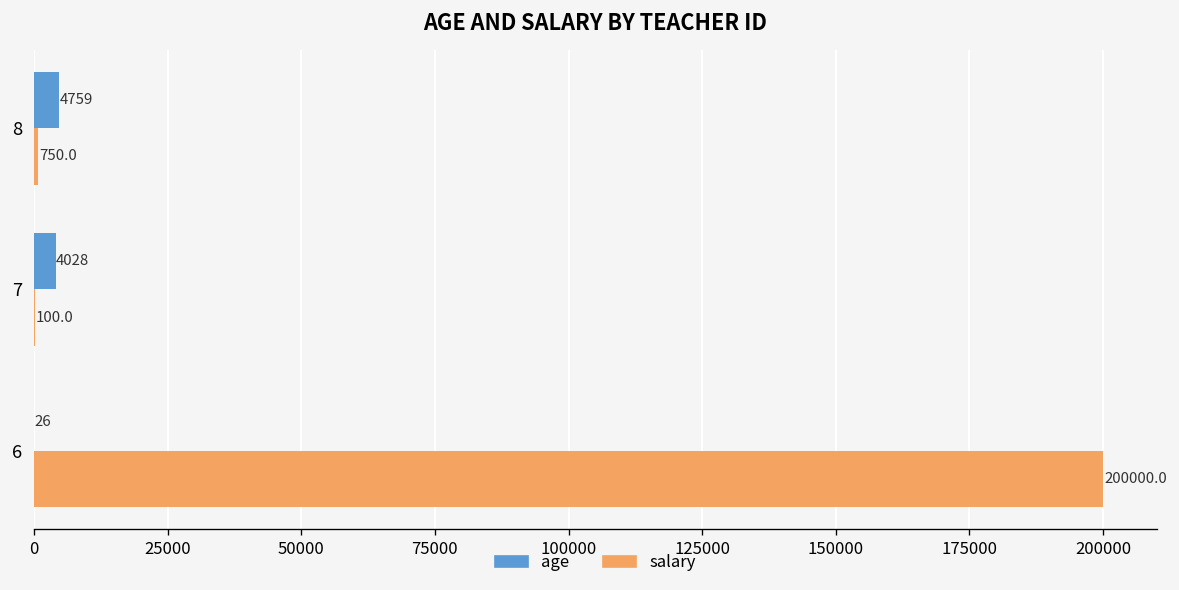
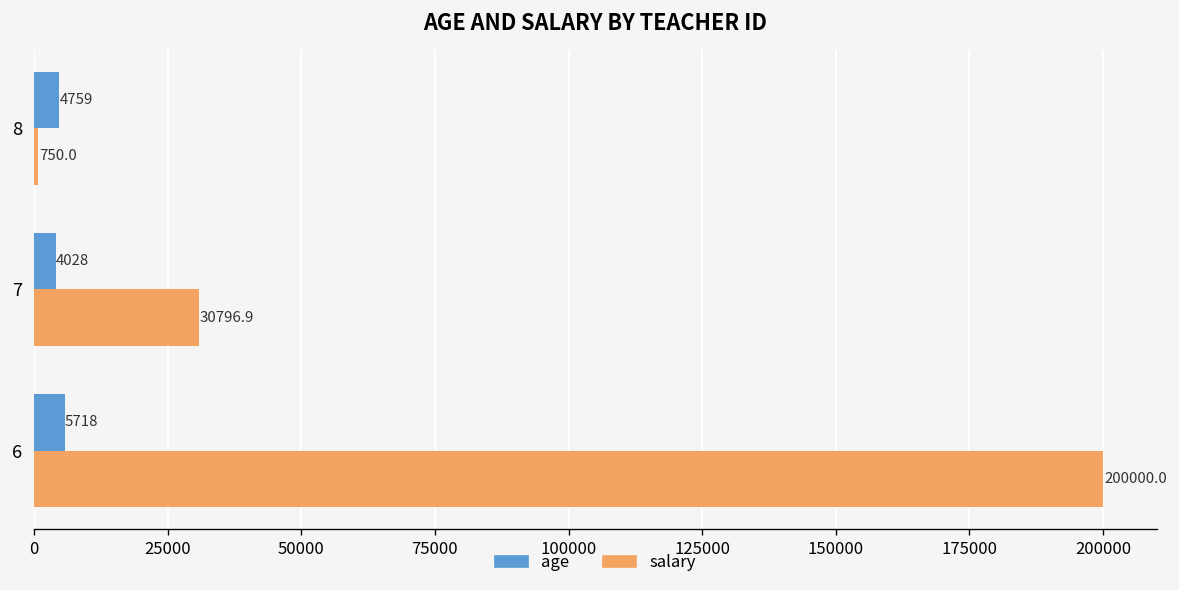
salary, 7: 100.0 -> 30796.9
age, 6: 26 -> 5718
